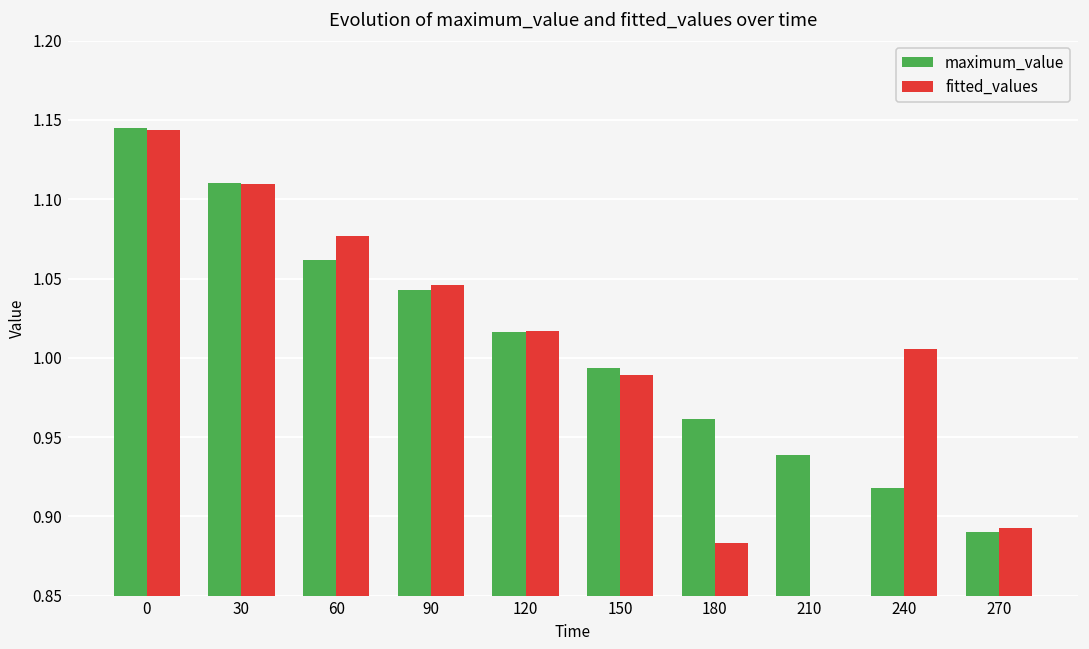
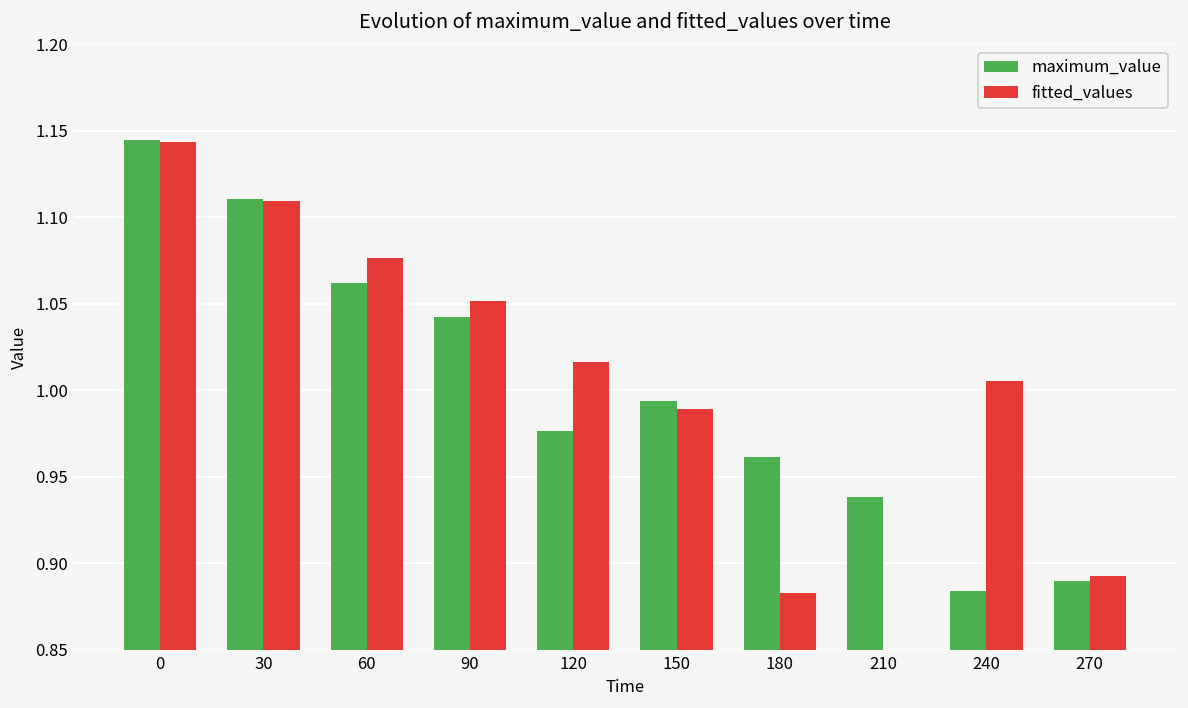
fitted_values, 90: 1.046 -> 1.052
maximum_value, 120: 1.016 -> 0.977
maximum_value, 240: 0.918 -> 0.884
